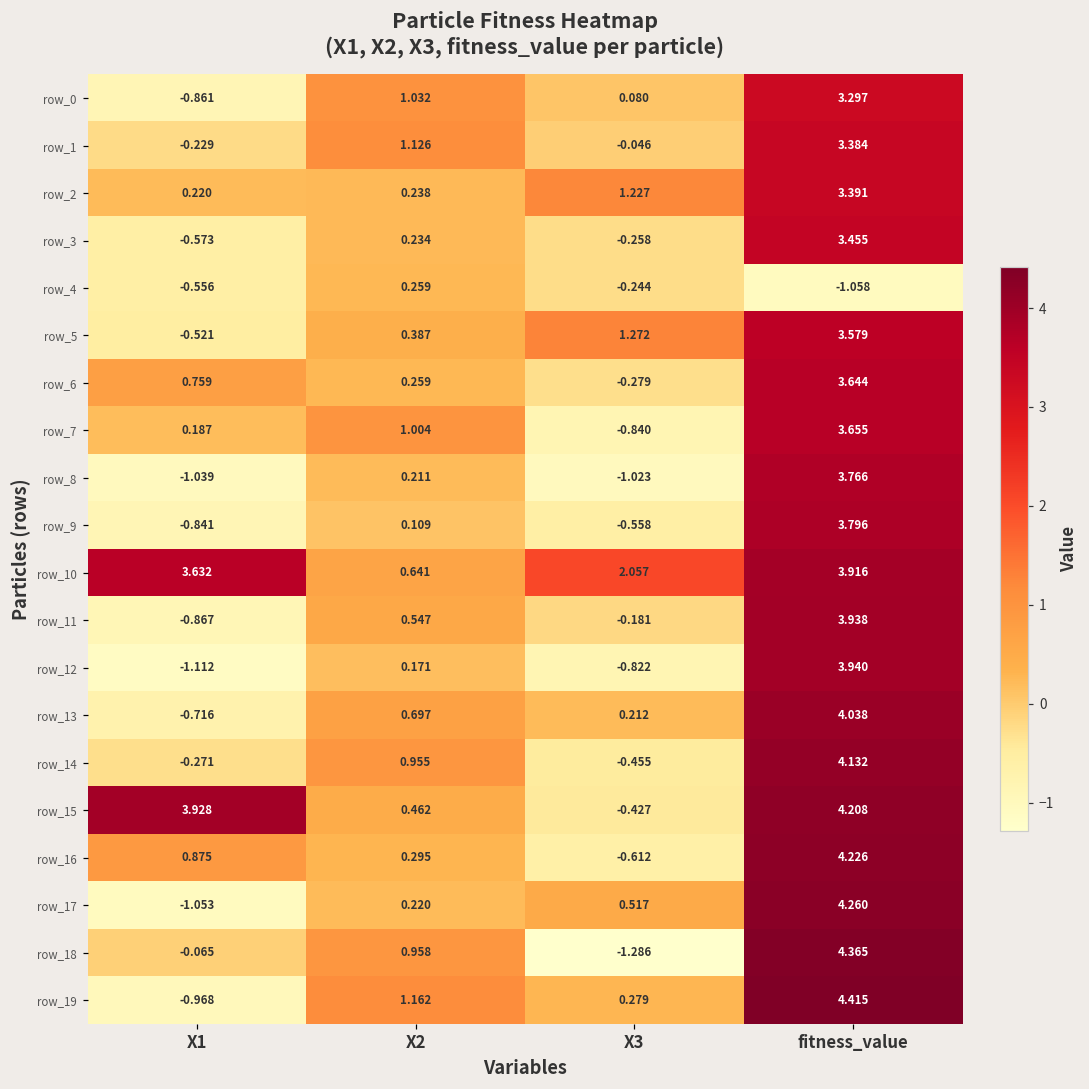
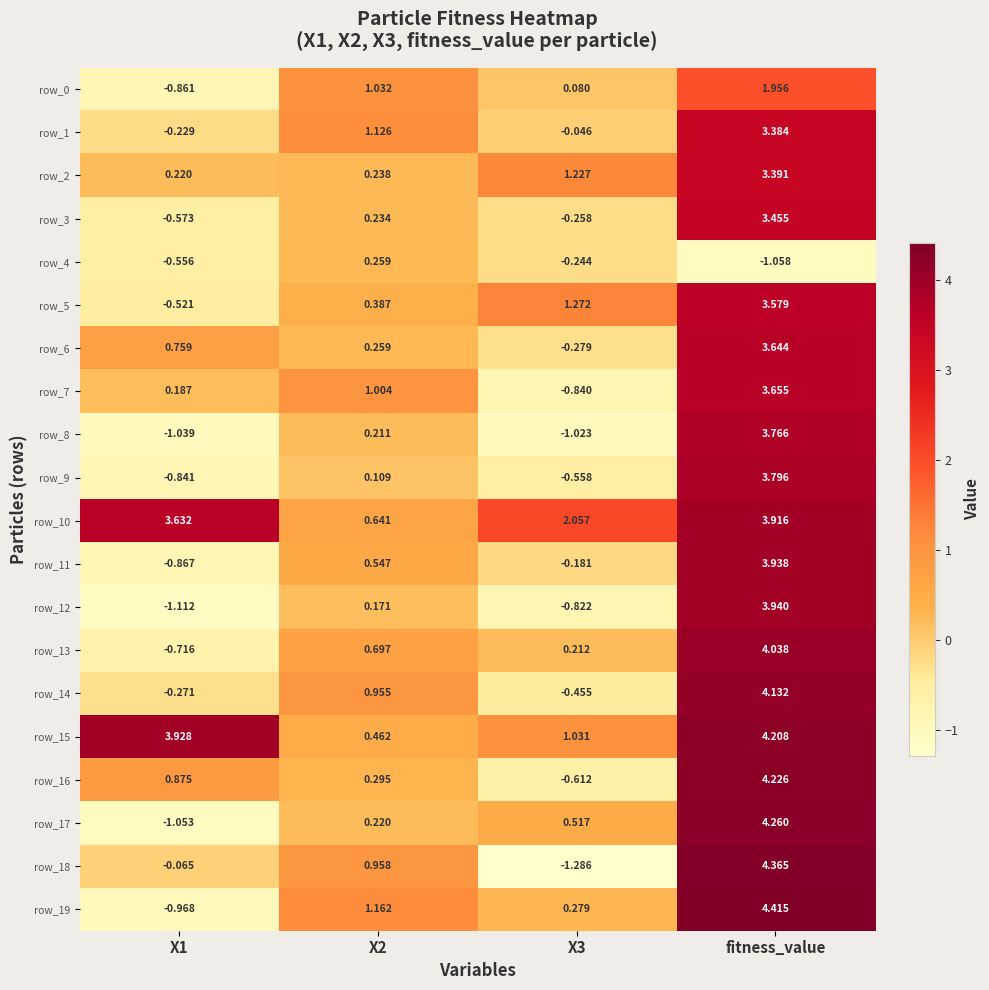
row_0, fitness_value: 3.297 -> 1.956
row_15, X3: -0.427 -> 1.031
